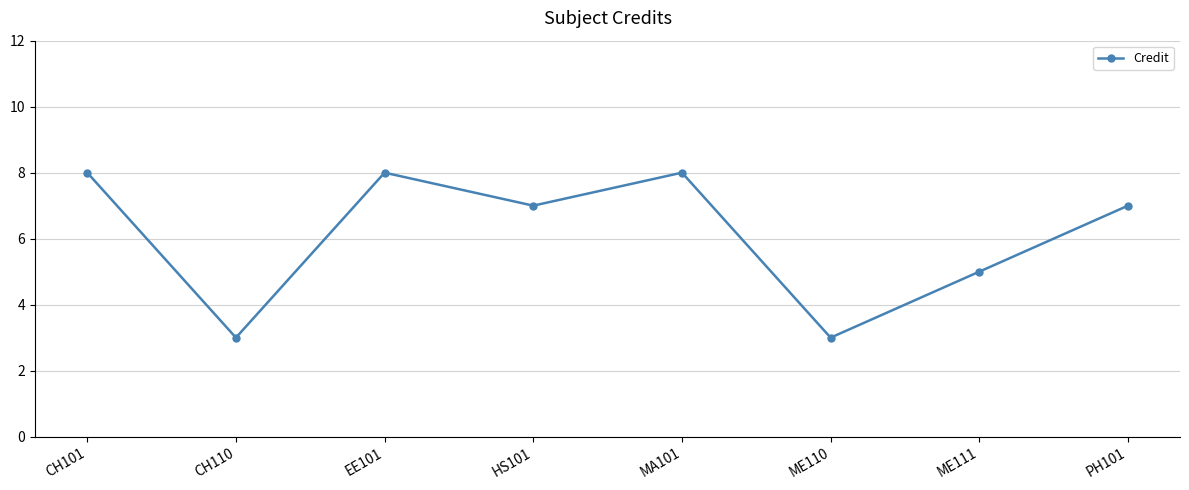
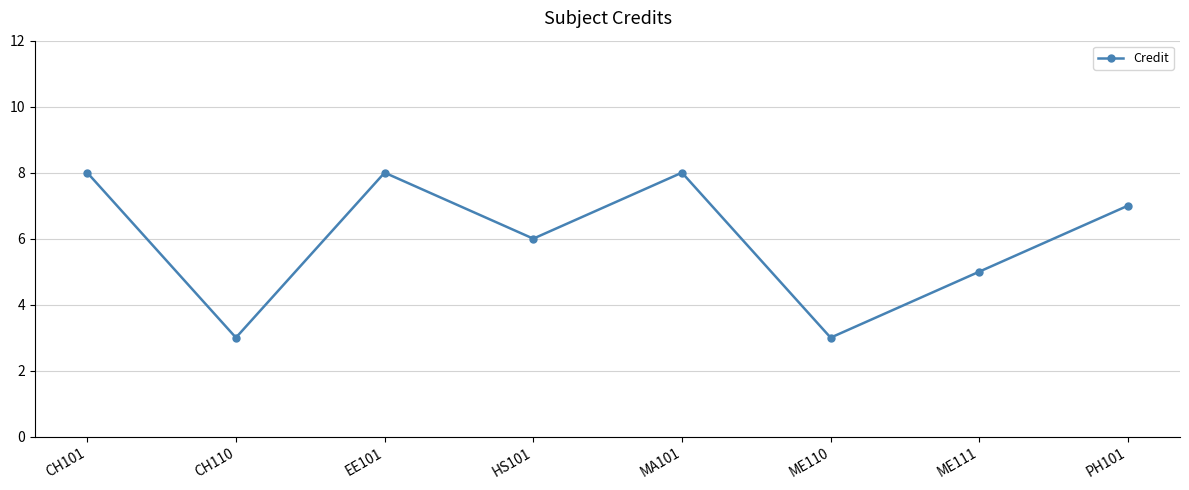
HS101: 7 -> 6
